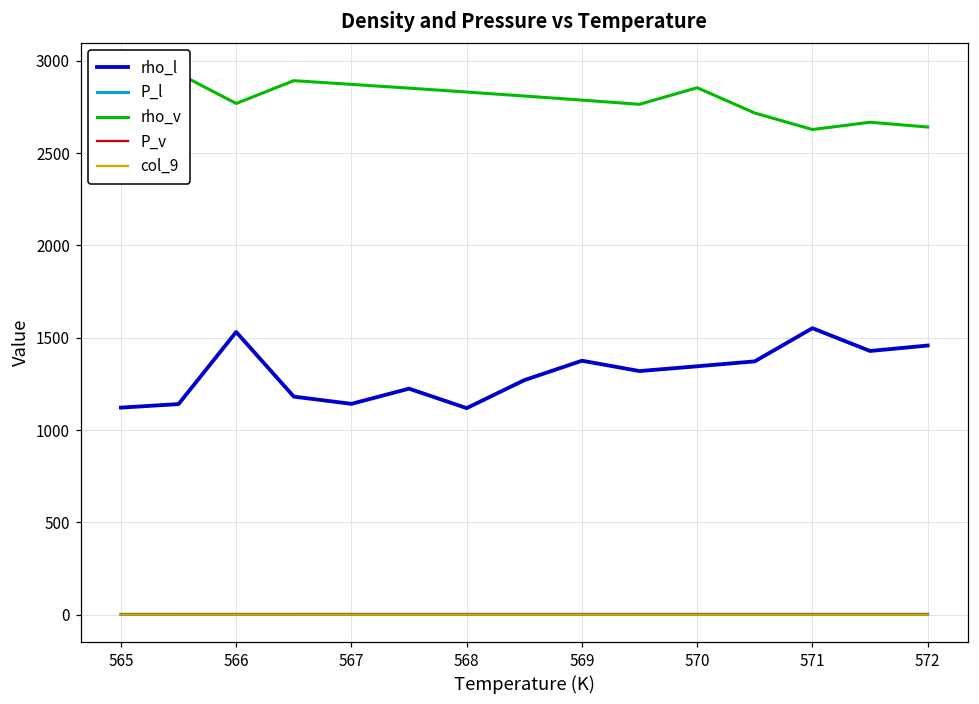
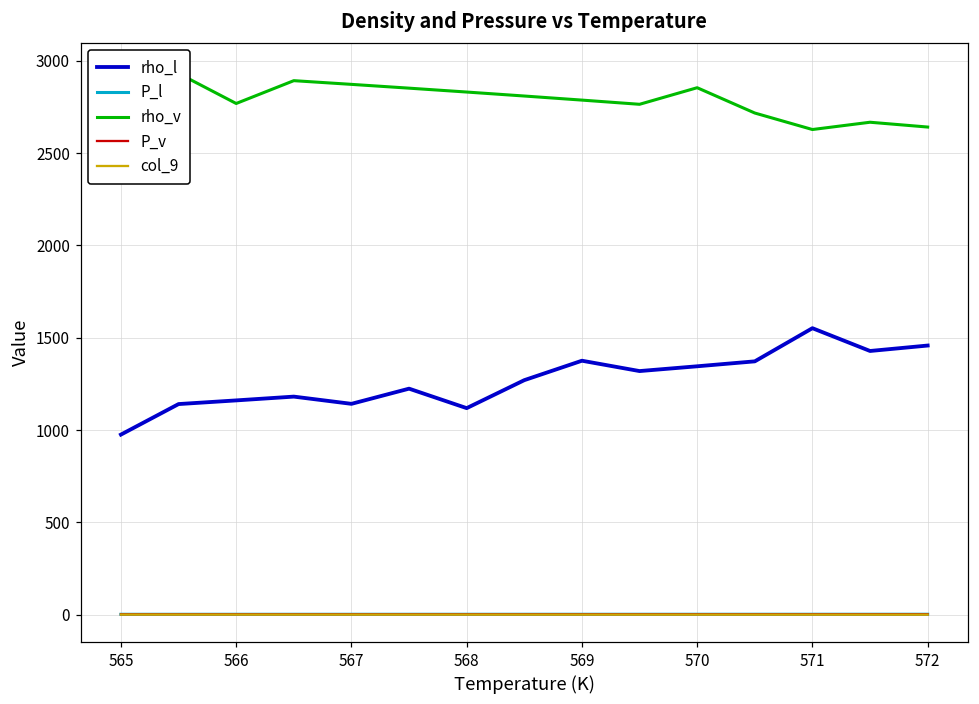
rho_l, 565: 1120 -> 980
rho_l, 566: 1530 -> 1160
